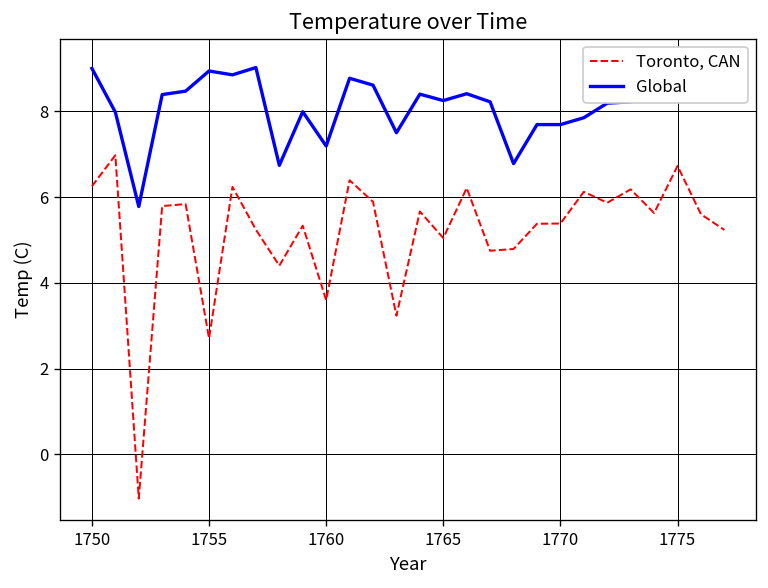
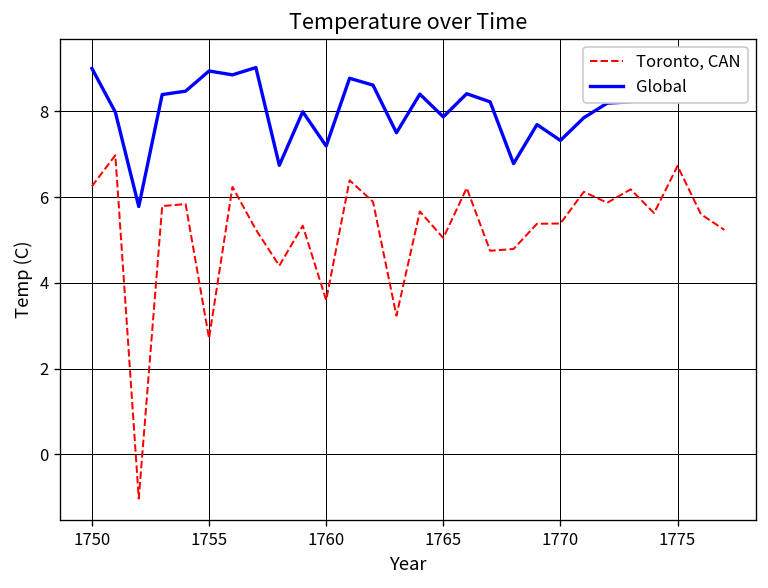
Global, 1765: 8.3 -> 7.9
Global, 1770: 7.7 -> 7.3
